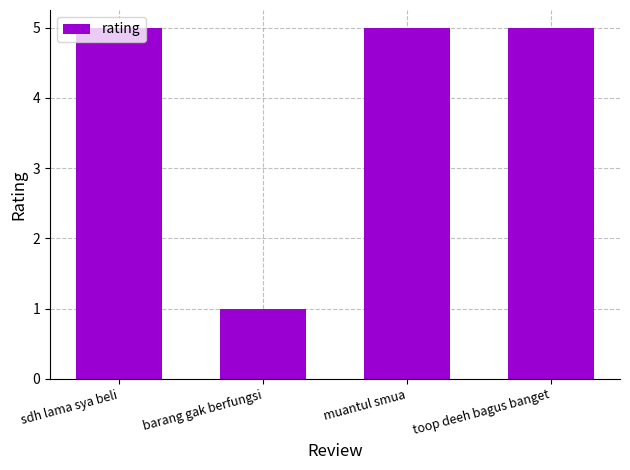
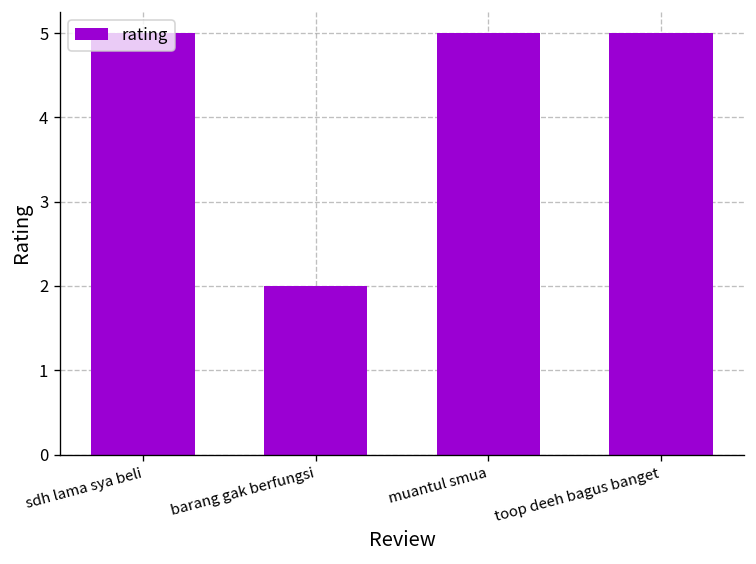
barang gak berfungsi: 1 -> 2
